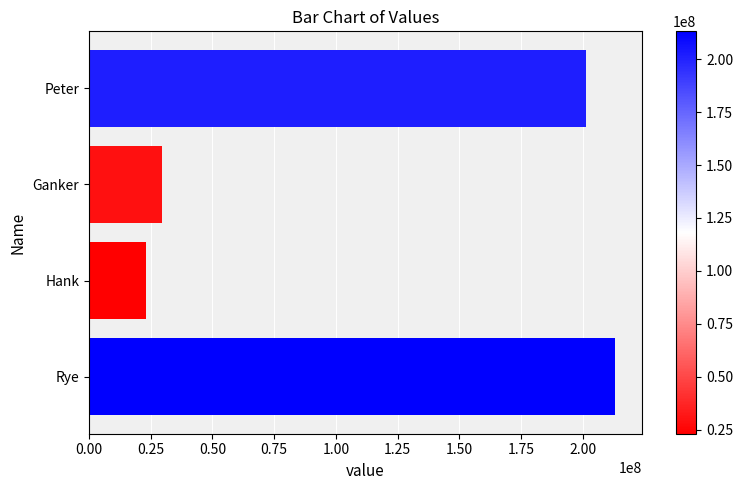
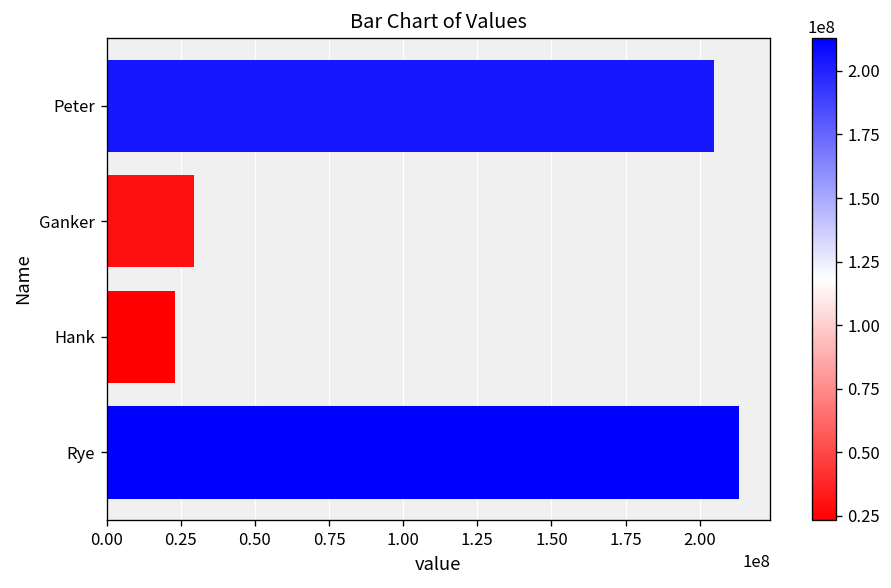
Peter: 201000000 -> 205000000
